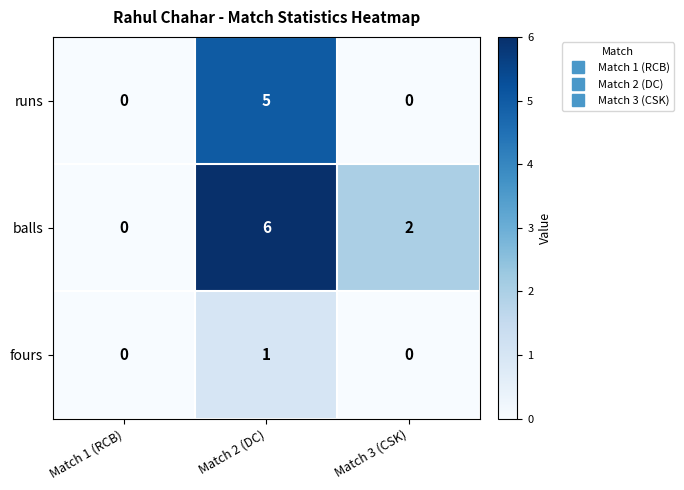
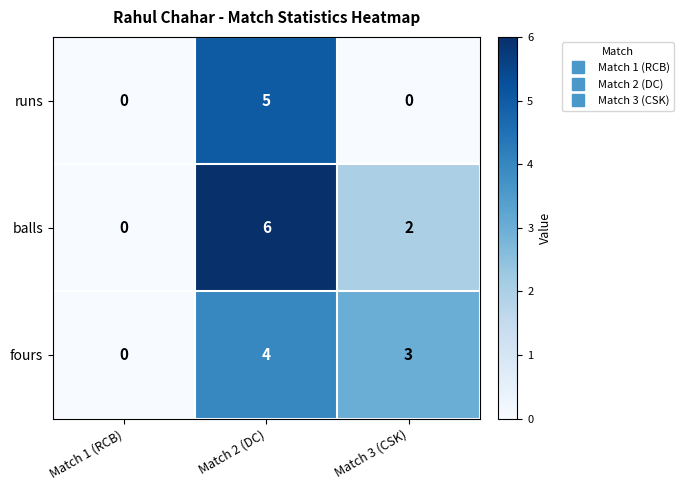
fours, Match 2 (DC): 1 -> 4
fours, Match 3 (CSK): 0 -> 3
